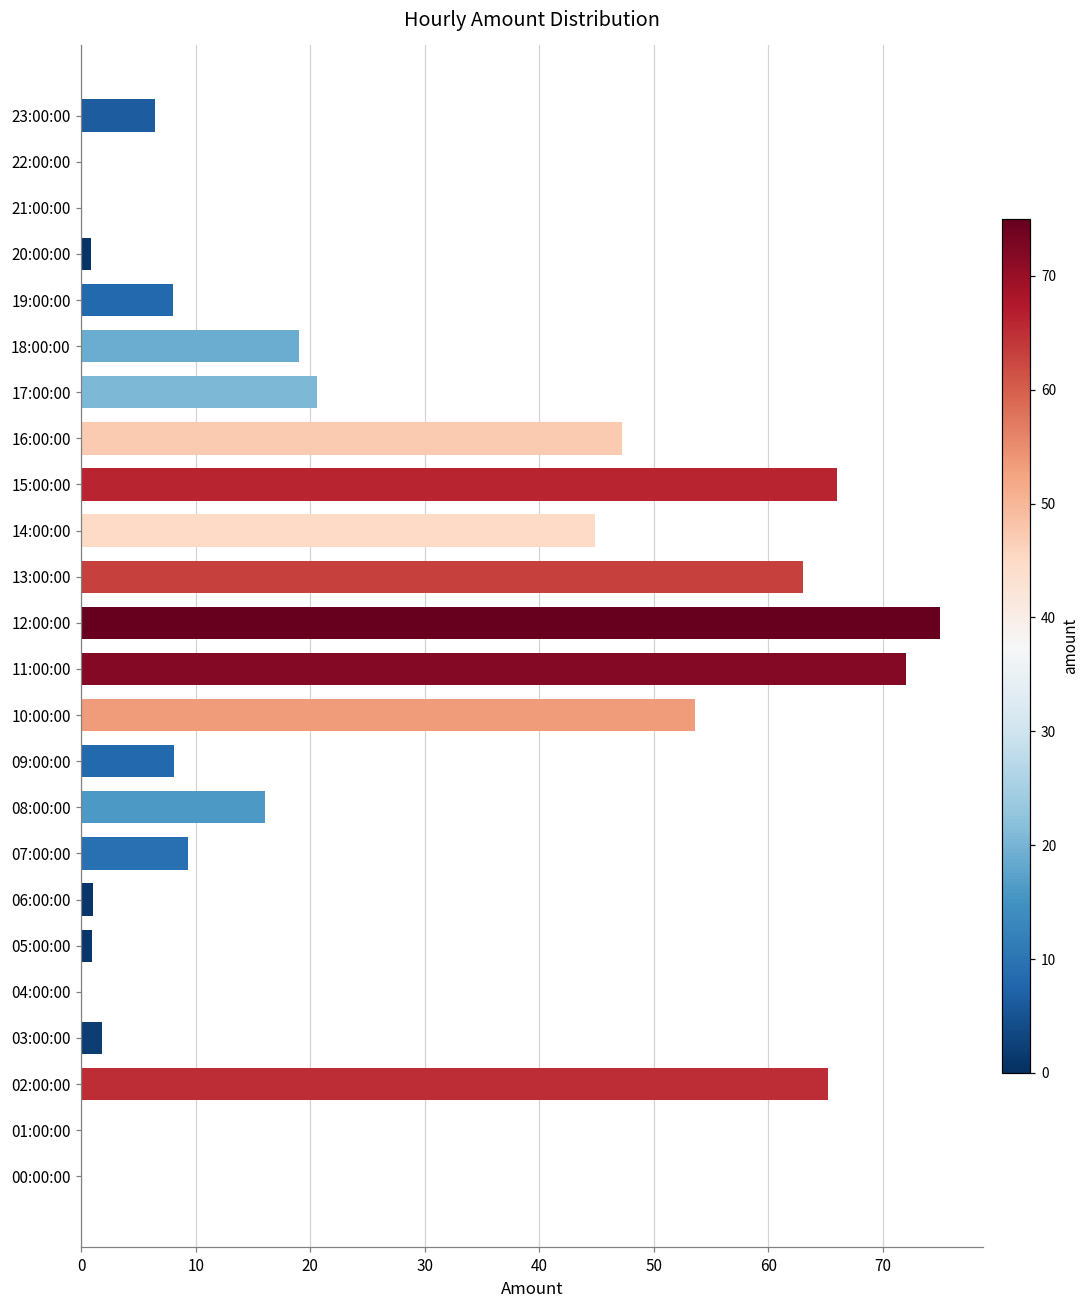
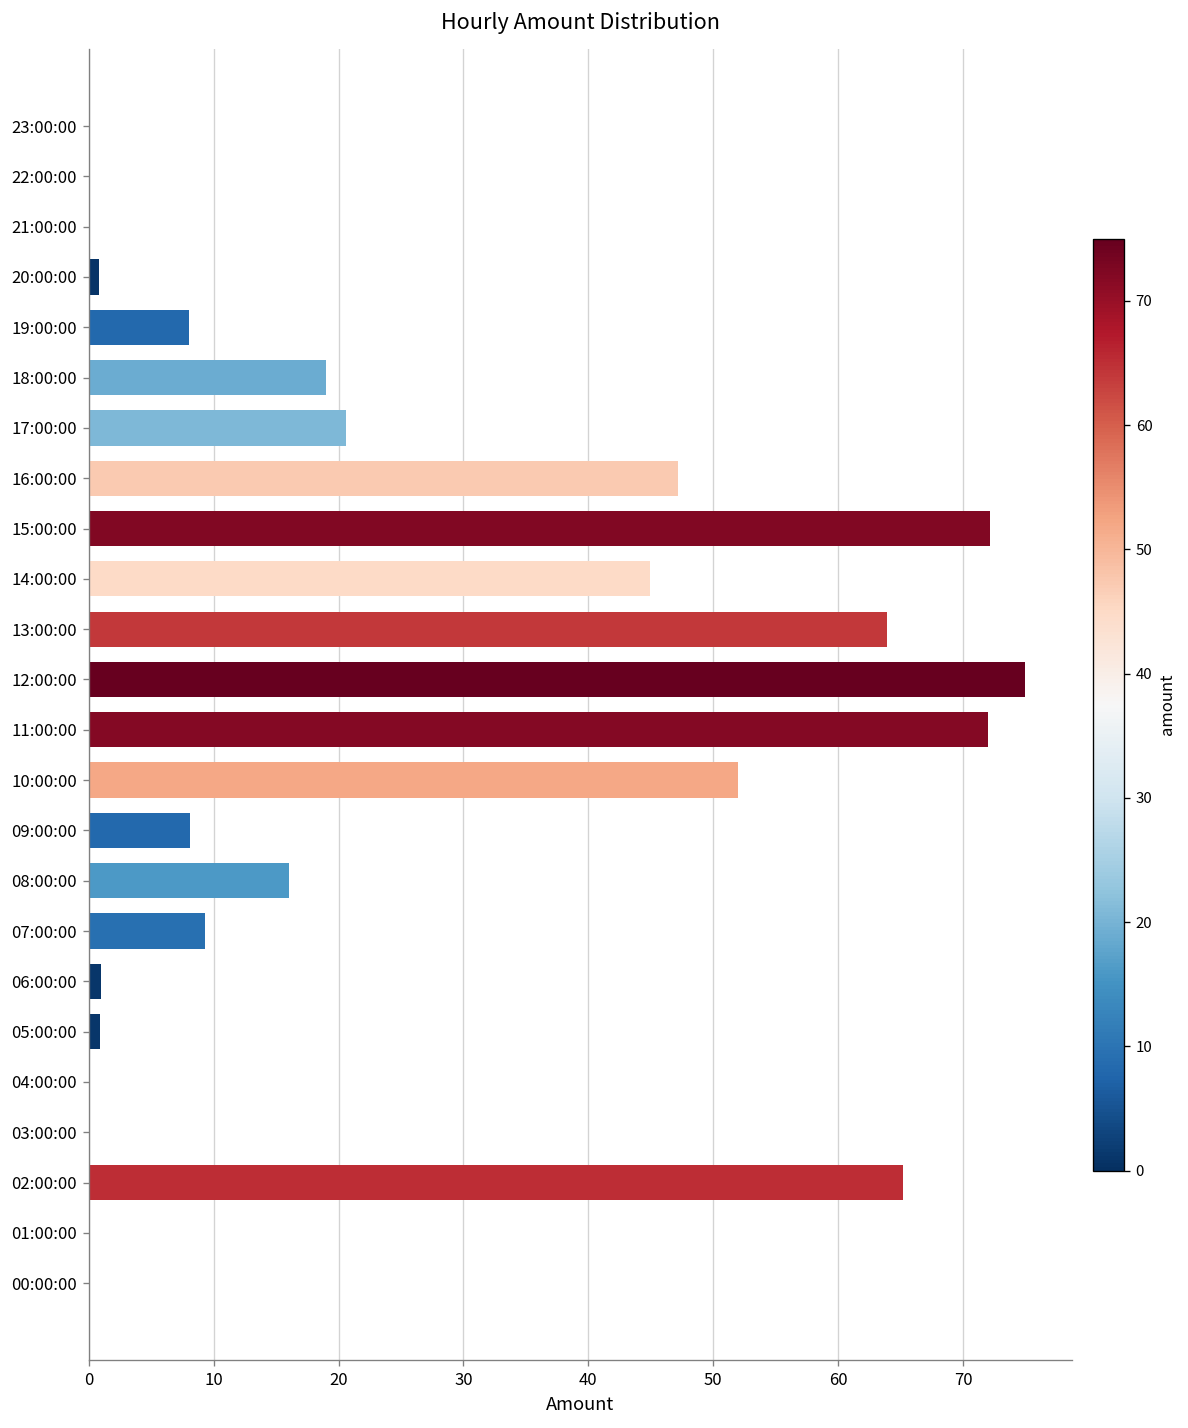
23:00:00: 6.4 -> 0.0
15:00:00: 66.0 -> 72.2
13:00:00: 63.0 -> 63.9
10:00:00: 53.6 -> 52.0
03:00:00: 1.8 -> 0.0
